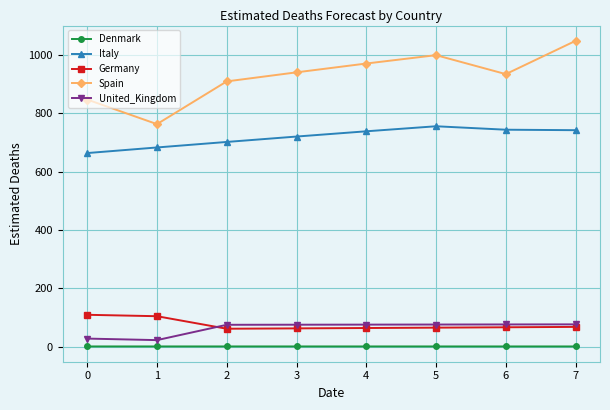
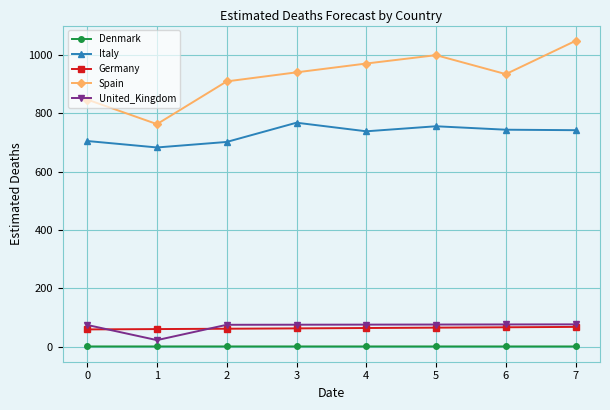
Italy, 0: 660 -> 710
Germany, 0: 110 -> 60
United_Kingdom, 0: 30 -> 70
Germany, 1: 100 -> 60
Italy, 3: 720 -> 770
